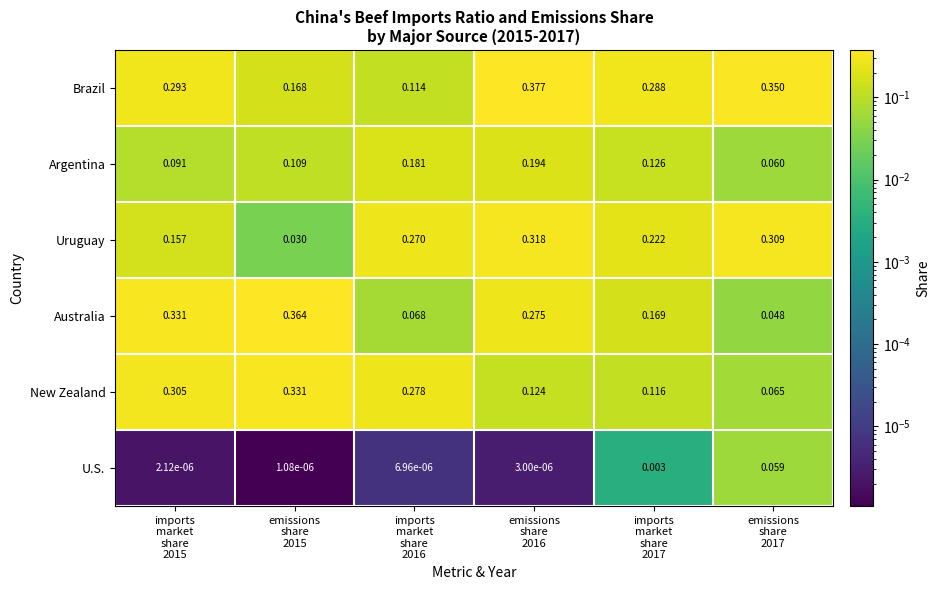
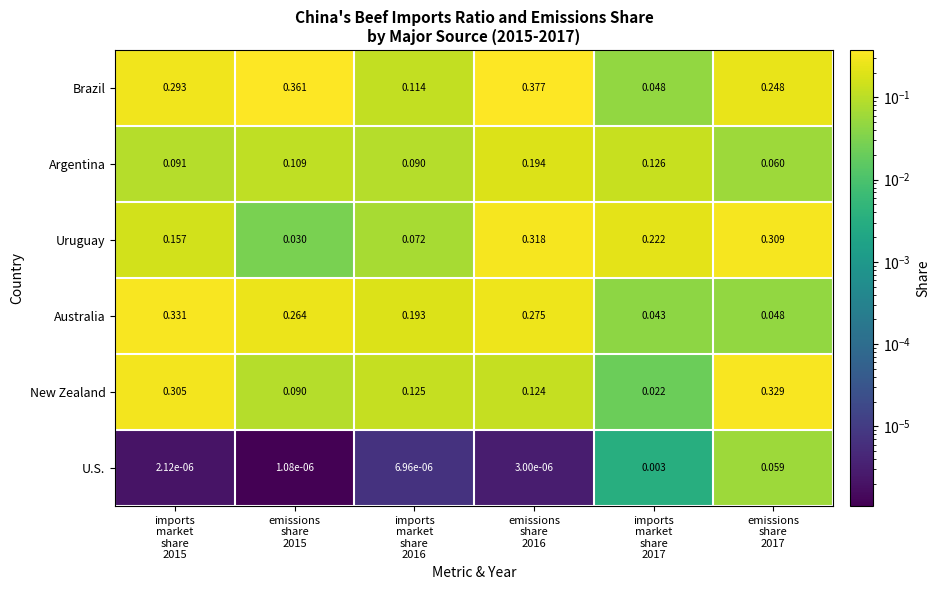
Brazil, emissions share 2015: 0.168 -> 0.361
Brazil, imports market share 2017: 0.288 -> 0.048
Brazil, emissions share 2017: 0.350 -> 0.248
Argentina, imports market share 2016: 0.181 -> 0.090
Uruguay, imports market share 2016: 0.270 -> 0.072
Australia, emissions share 2015: 0.364 -> 0.264
Australia, imports market share 2016: 0.068 -> 0.193
Australia, imports market share 2017: 0.169 -> 0.043
New Zealand, emissions share 2015: 0.331 -> 0.090
New Zealand, imports market share 2016: 0.278 -> 0.125
New Zealand, imports market share 2017: 0.116 -> 0.022
New Zealand, emissions share 2017: 0.065 -> 0.329
